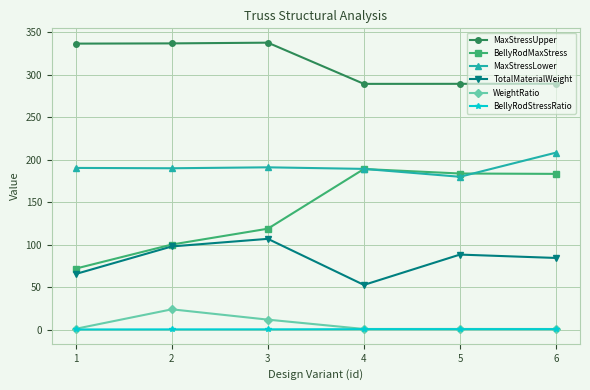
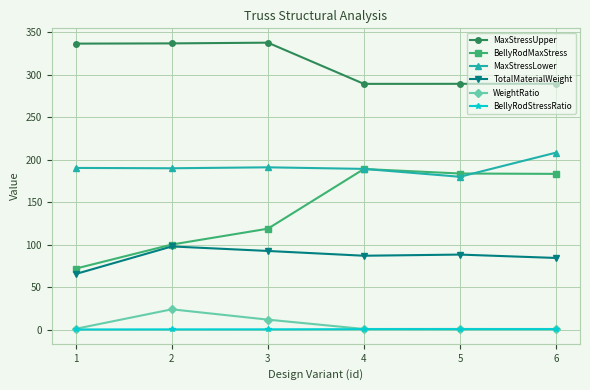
TotalMaterialWeight, 3: 110 -> 90
TotalMaterialWeight, 4: 50 -> 90
